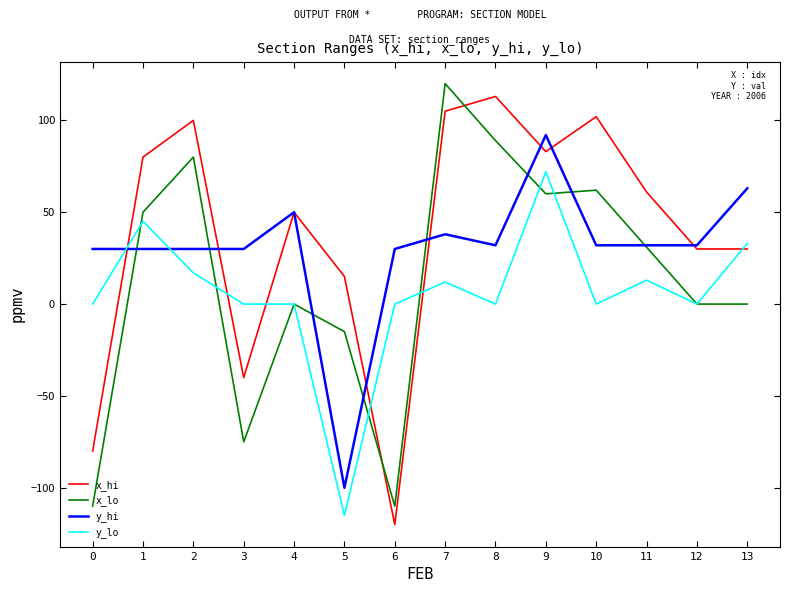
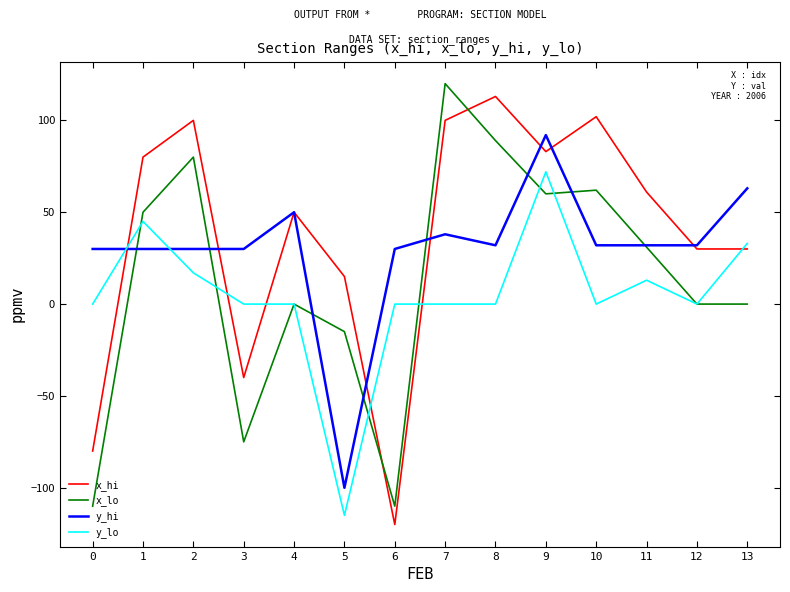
x_hi, 7: 105 -> 100
y_lo, 7: 12 -> 0
